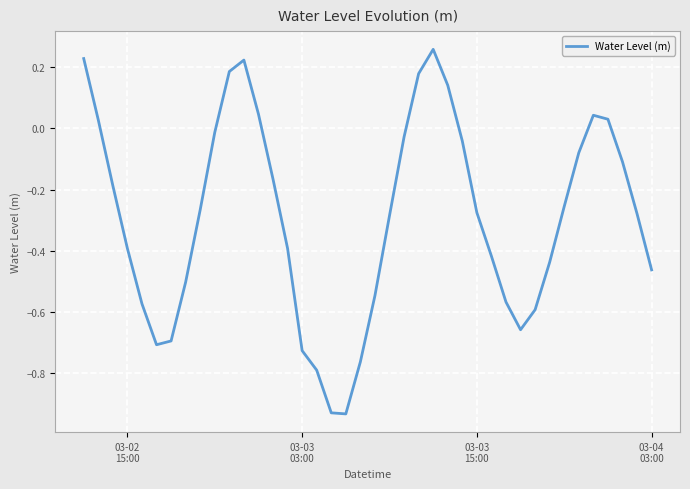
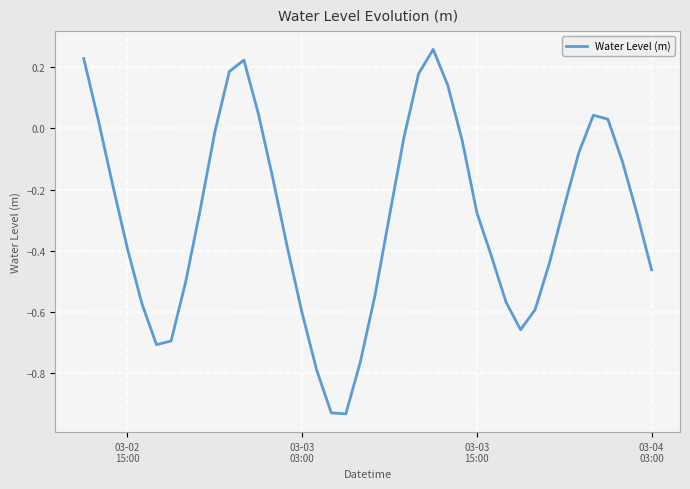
03-03 03:00: -0.73 -> -0.60
